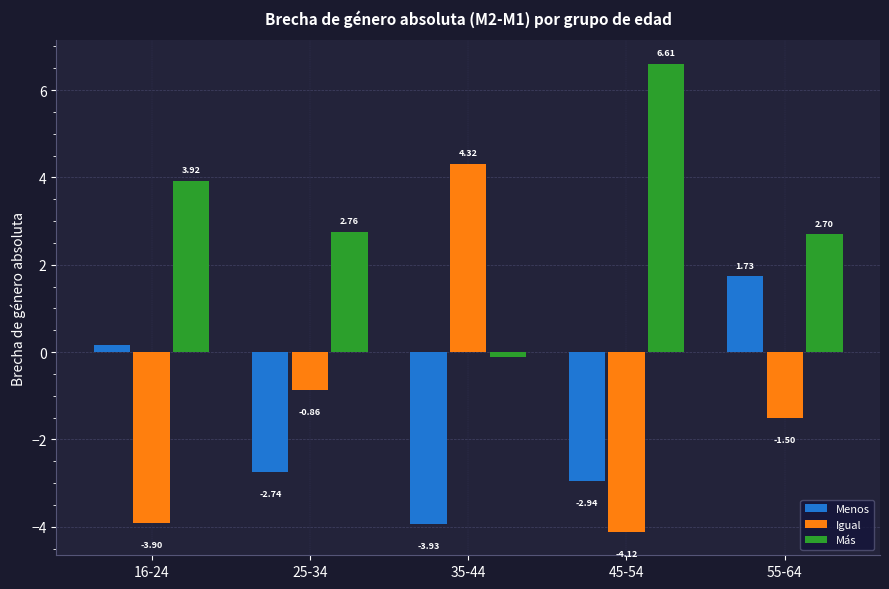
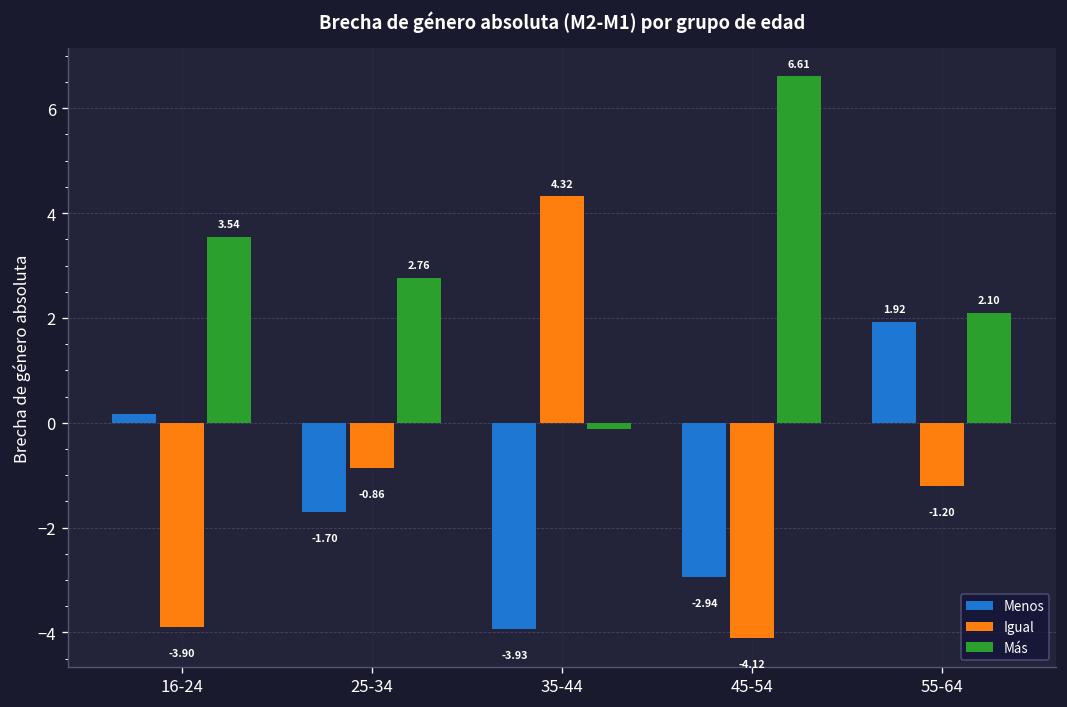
Más, 16-24: 3.92 -> 3.54
Menos, 25-34: -2.74 -> -1.70
Menos, 55-64: 1.73 -> 1.92
Igual, 55-64: -1.50 -> -1.20
Más, 55-64: 2.70 -> 2.10
